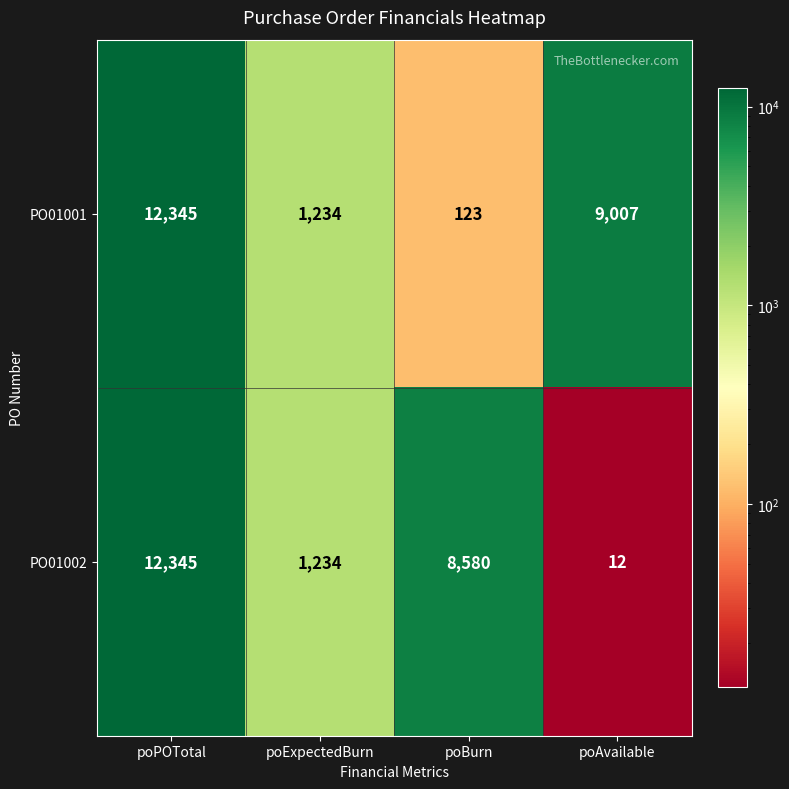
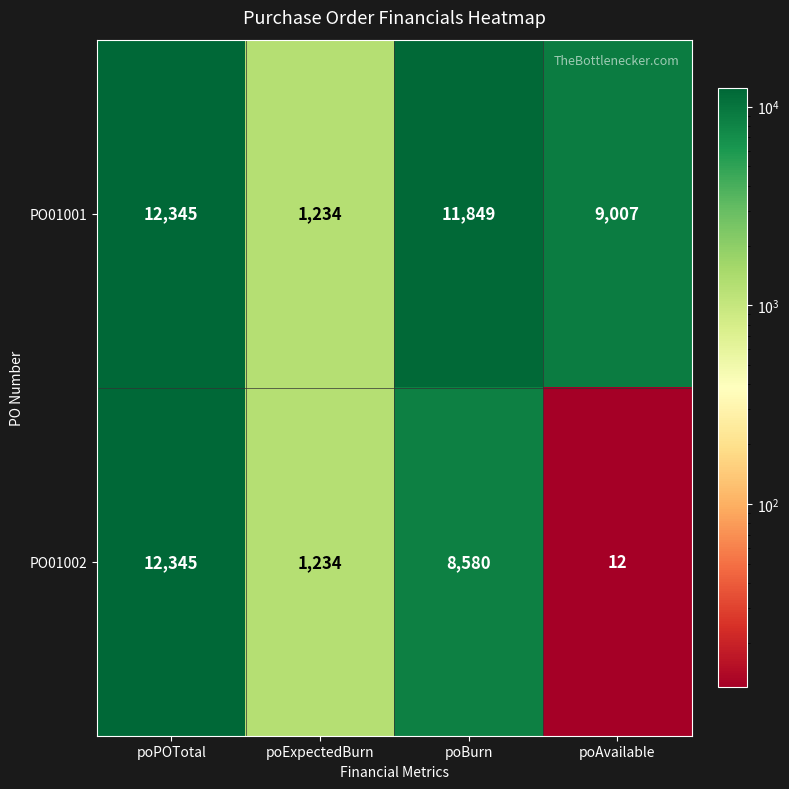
PO01001, poBurn: 123 -> 11,849
